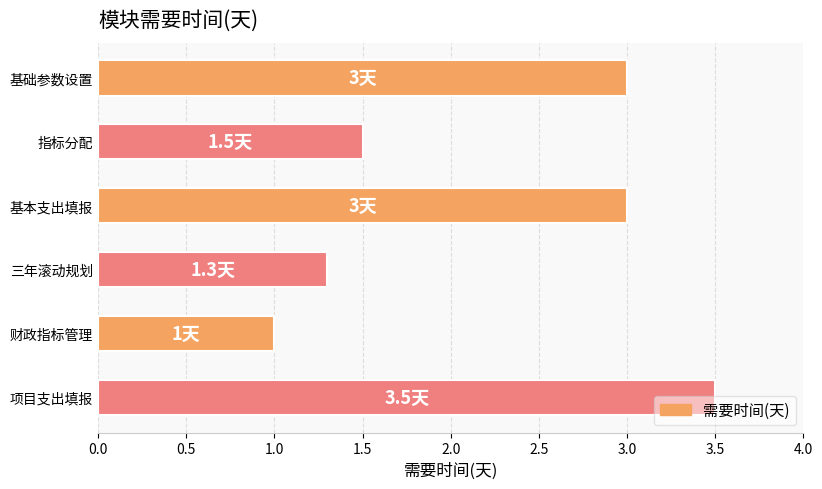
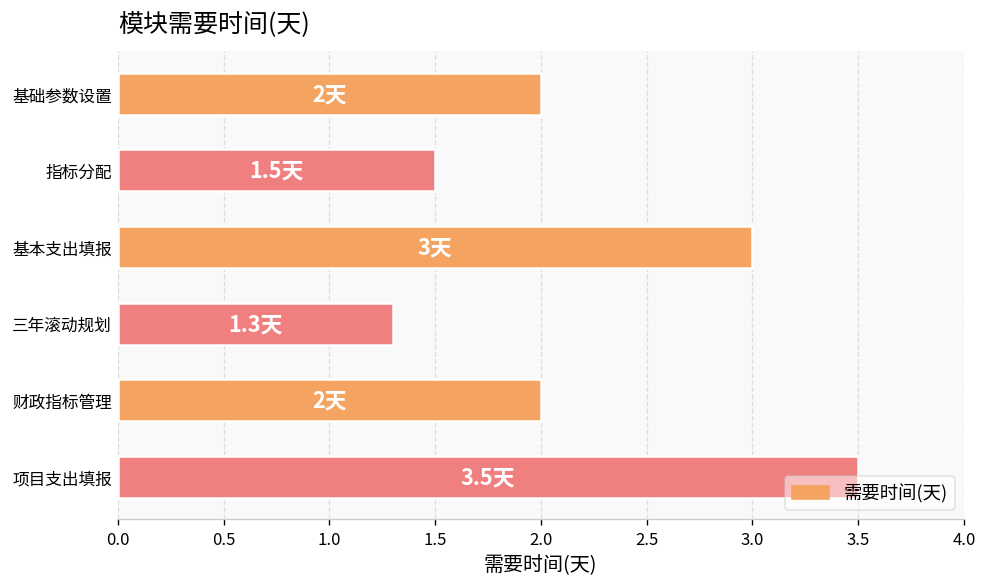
基础参数设置: 3天 -> 2天
财政指标管理: 1天 -> 2天
